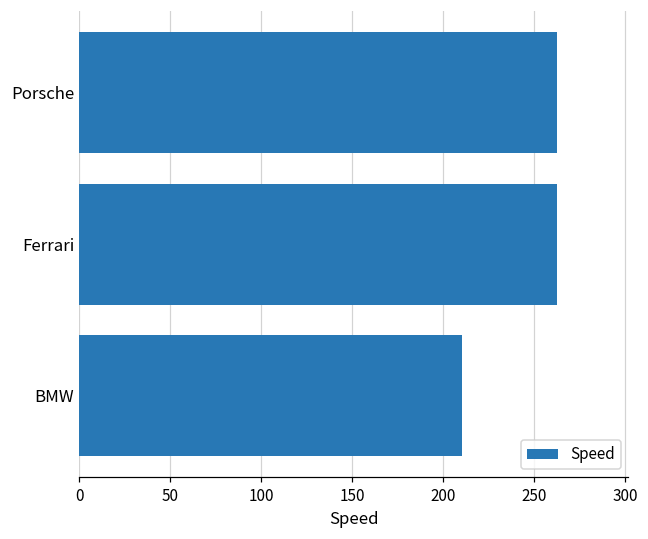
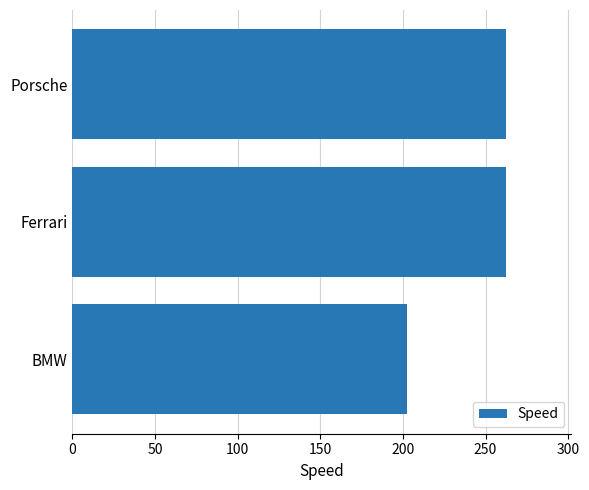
BMW: 210 -> 203
